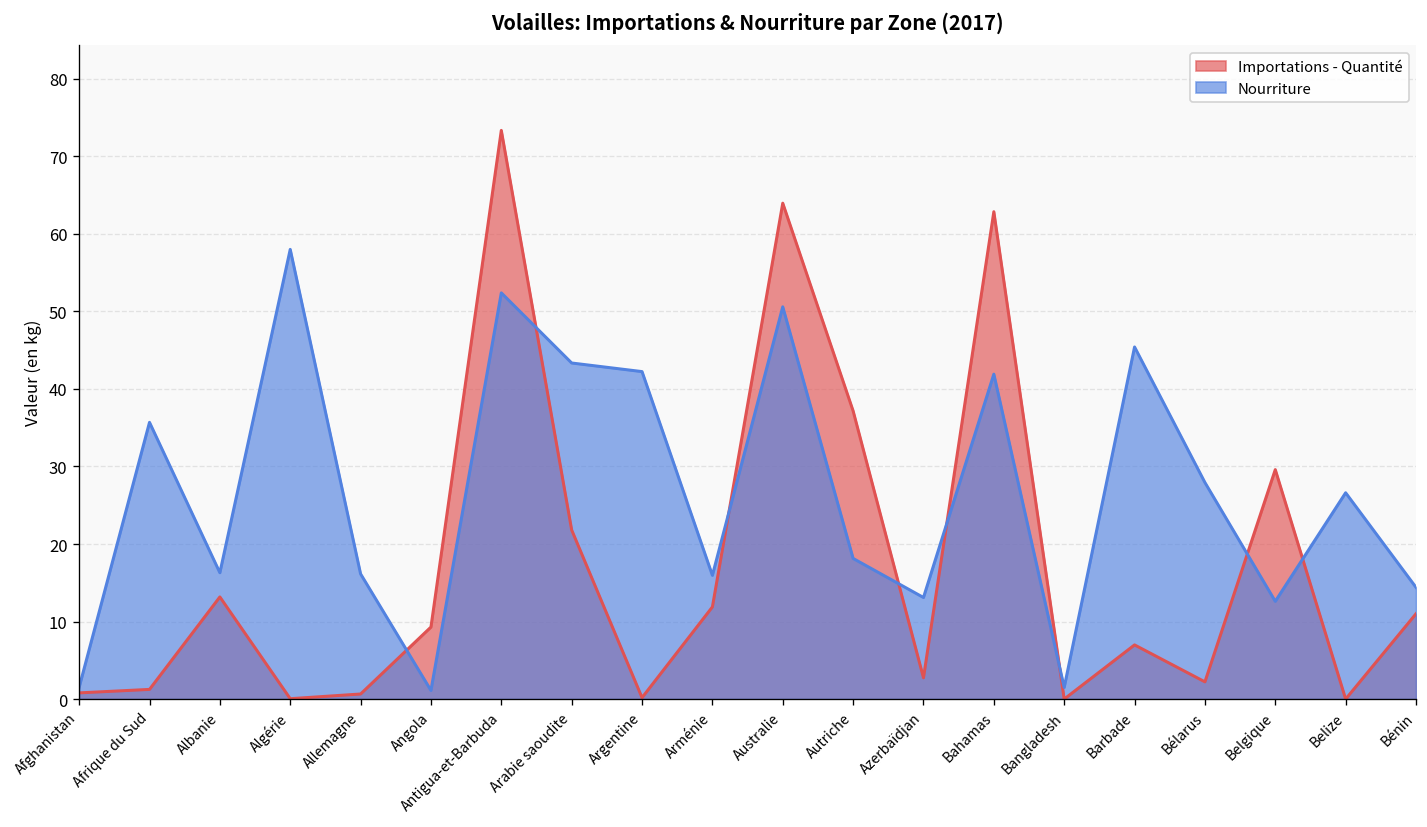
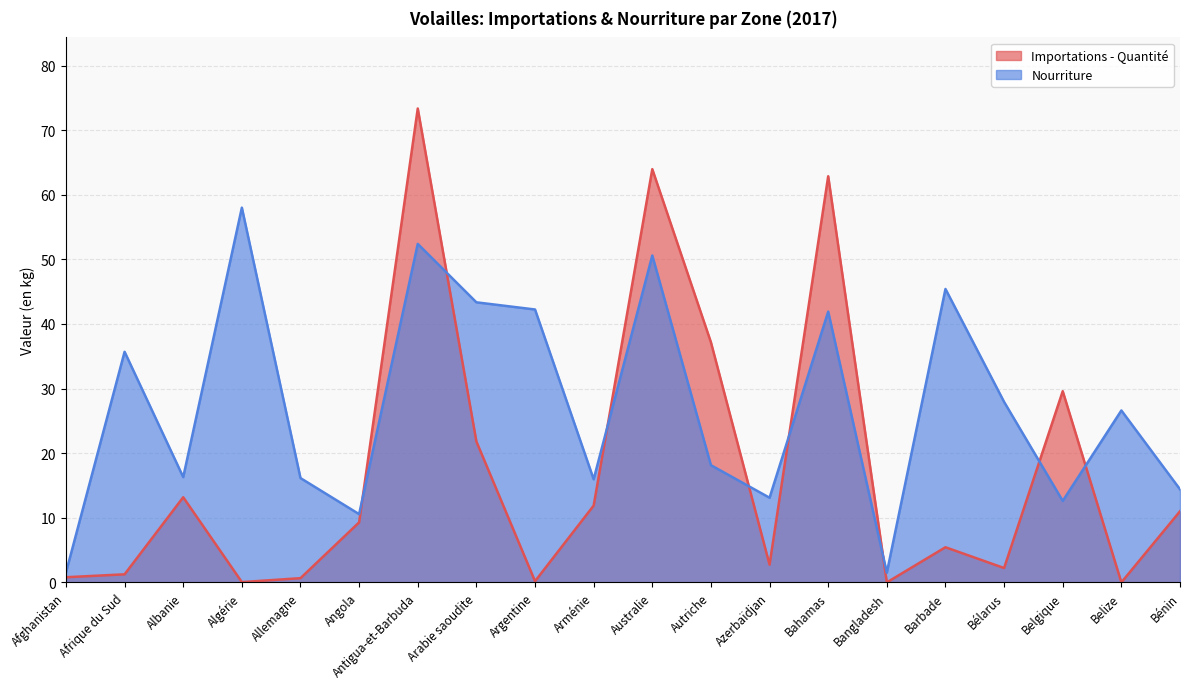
Nourriture, Angola: 1 -> 11
Importations - Quantité, Barbade: 7 -> 5
